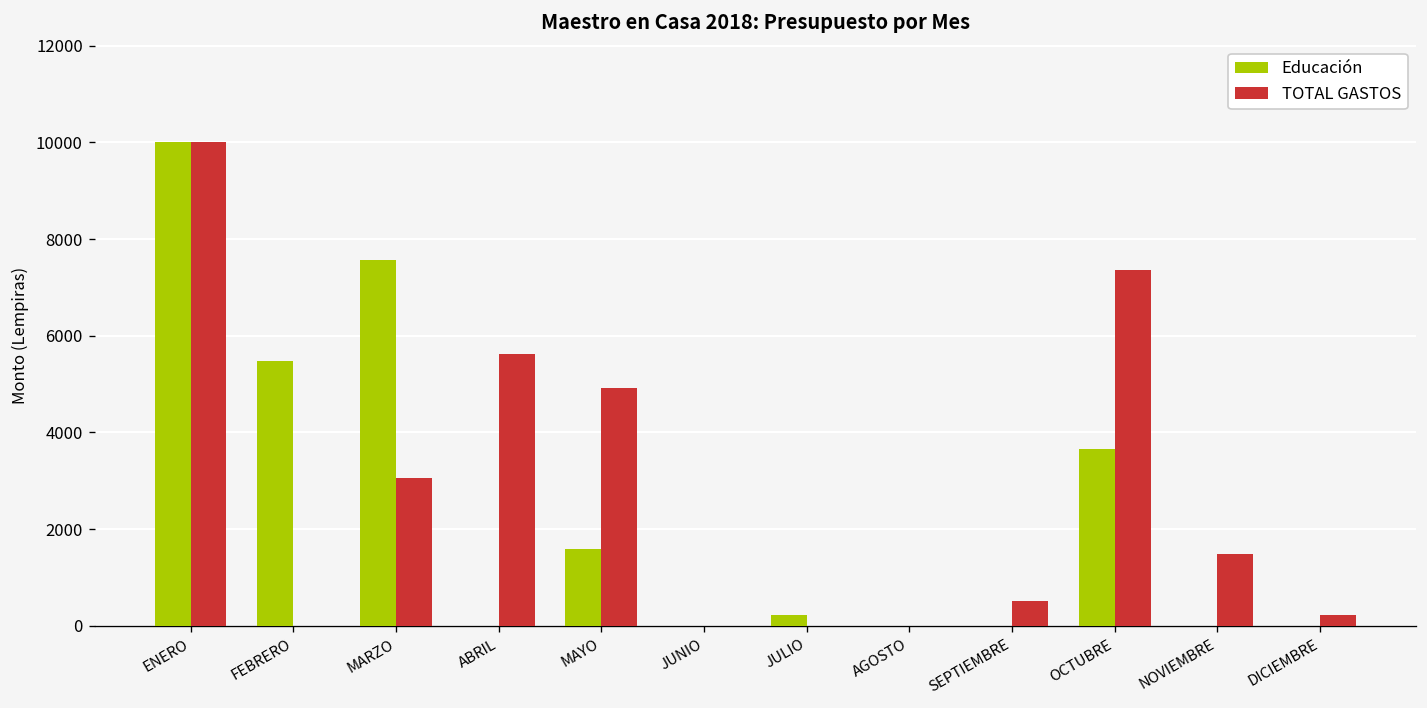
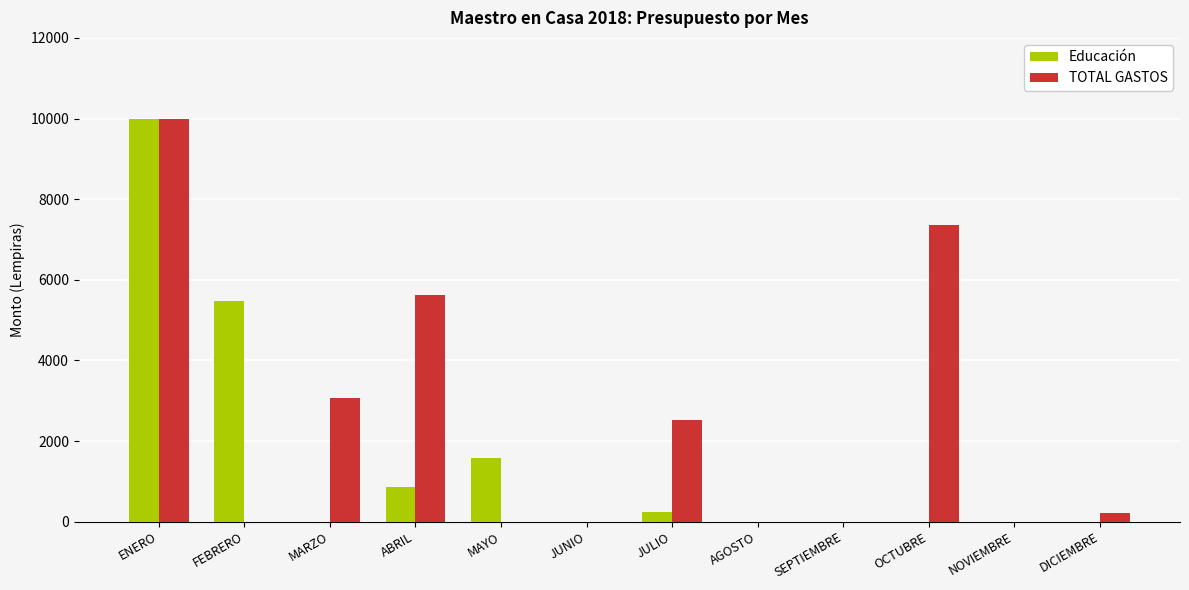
Educación, MARZO: 7600 -> 0
Educación, ABRIL: 0 -> 900
TOTAL GASTOS, MAYO: 4900 -> 0
TOTAL GASTOS, JULIO: 0 -> 2500
TOTAL GASTOS, SEPTIEMBRE: 500 -> 0
Educación, OCTUBRE: 3700 -> 0
TOTAL GASTOS, NOVIEMBRE: 1500 -> 0
